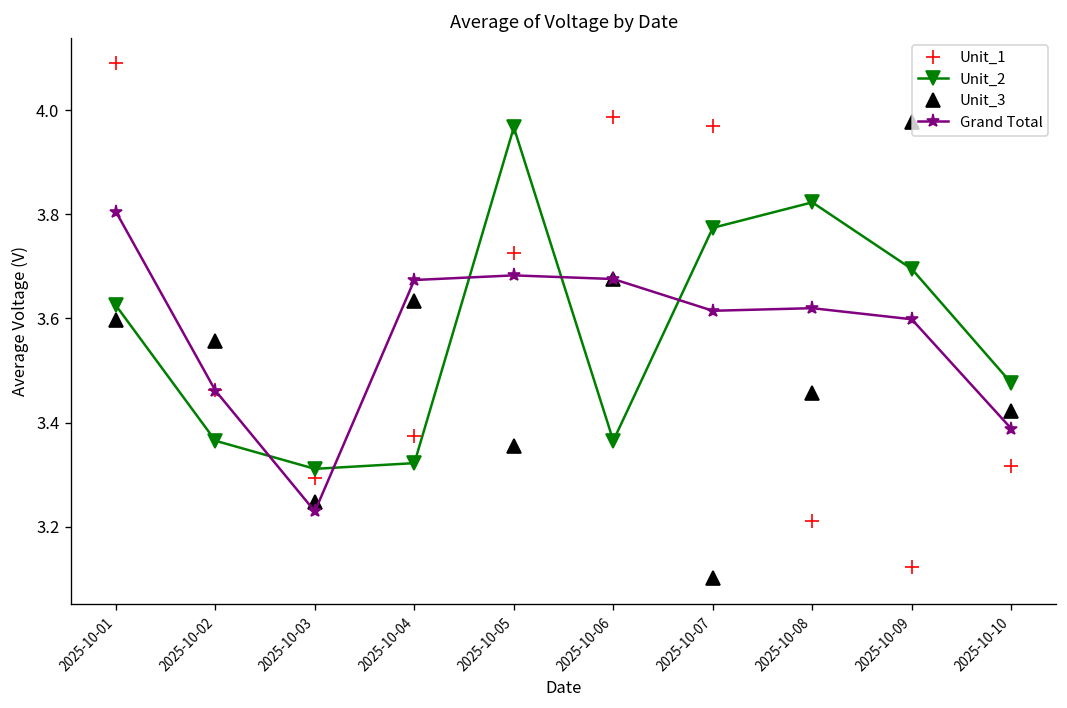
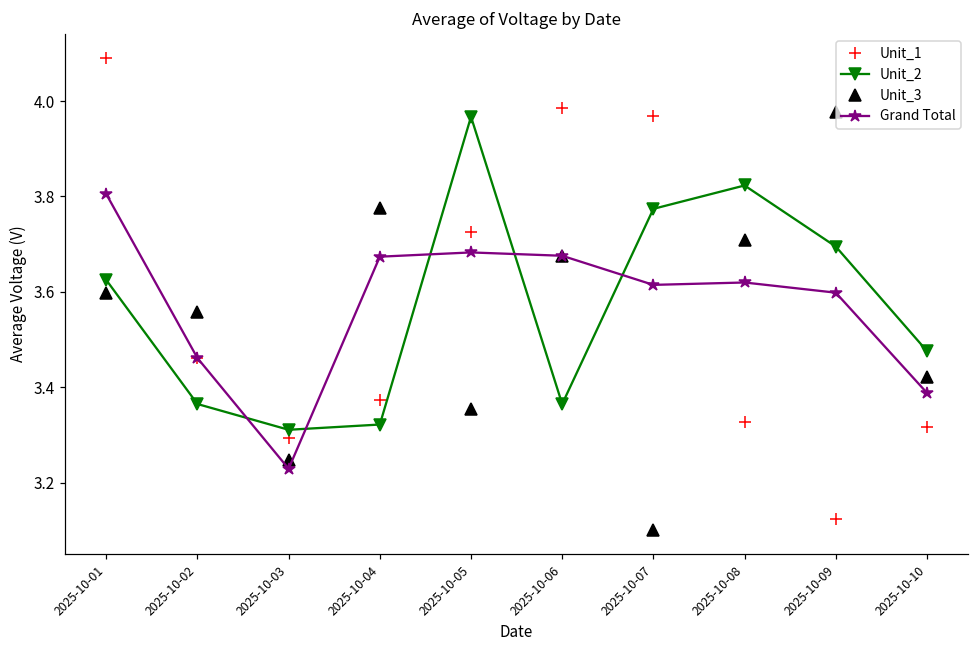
Unit_3, 2025-10-04: 3.63 -> 3.78
Unit_1, 2025-10-08: 3.21 -> 3.33
Unit_3, 2025-10-08: 3.46 -> 3.71
